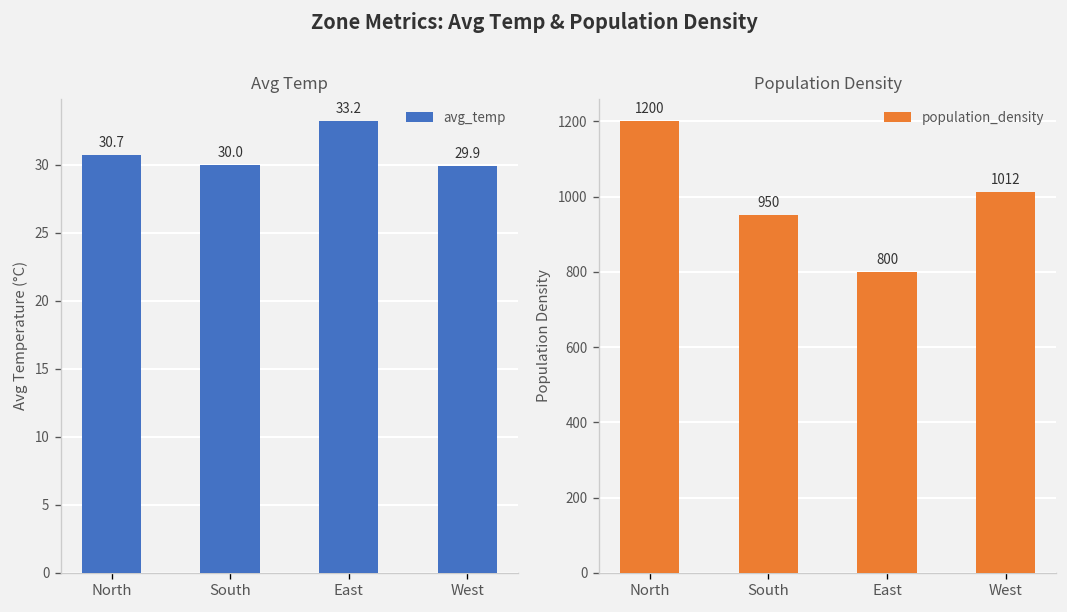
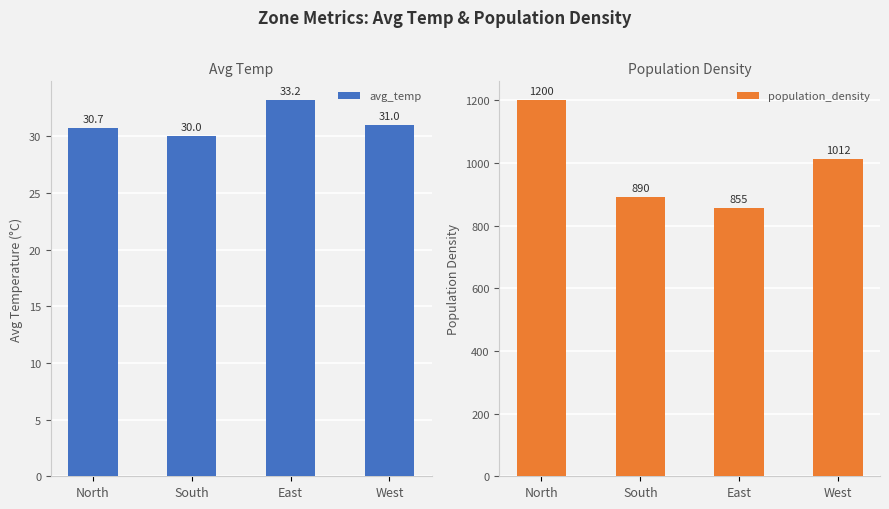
Avg Temp, West: 29.9 -> 31.0
Population Density, South: 950 -> 890
Population Density, East: 800 -> 855
